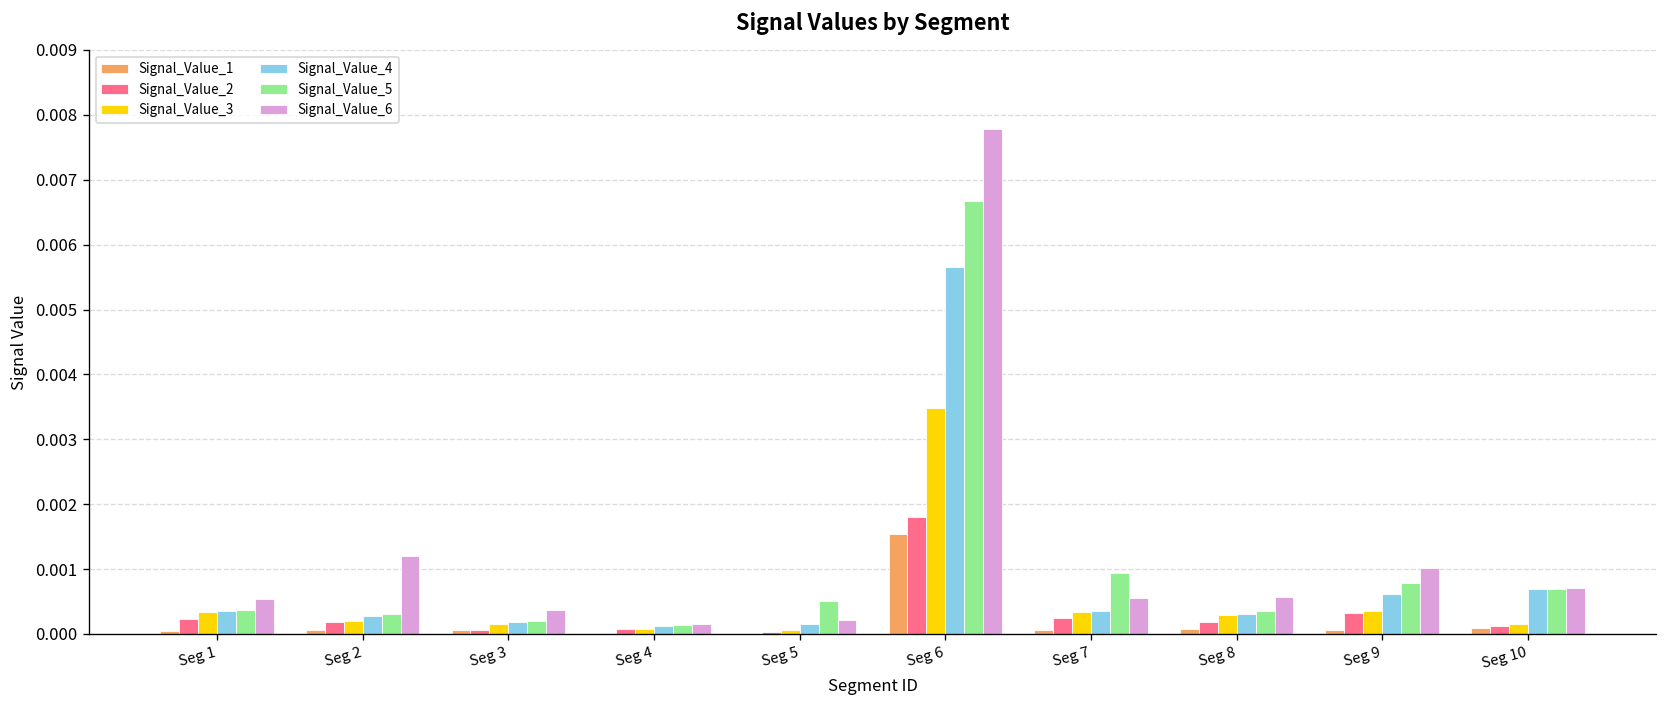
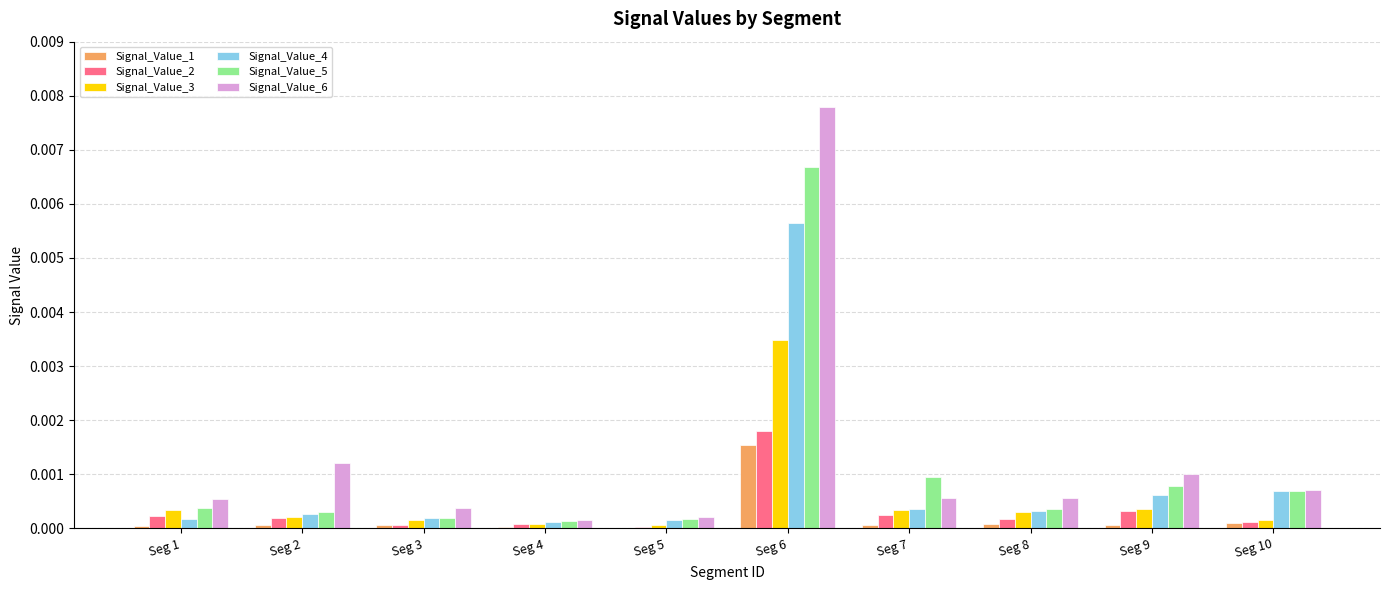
Signal_Value_4, Seg 1: 0.0004 -> 0.0002
Signal_Value_5, Seg 5: 0.0005 -> 0.0002
